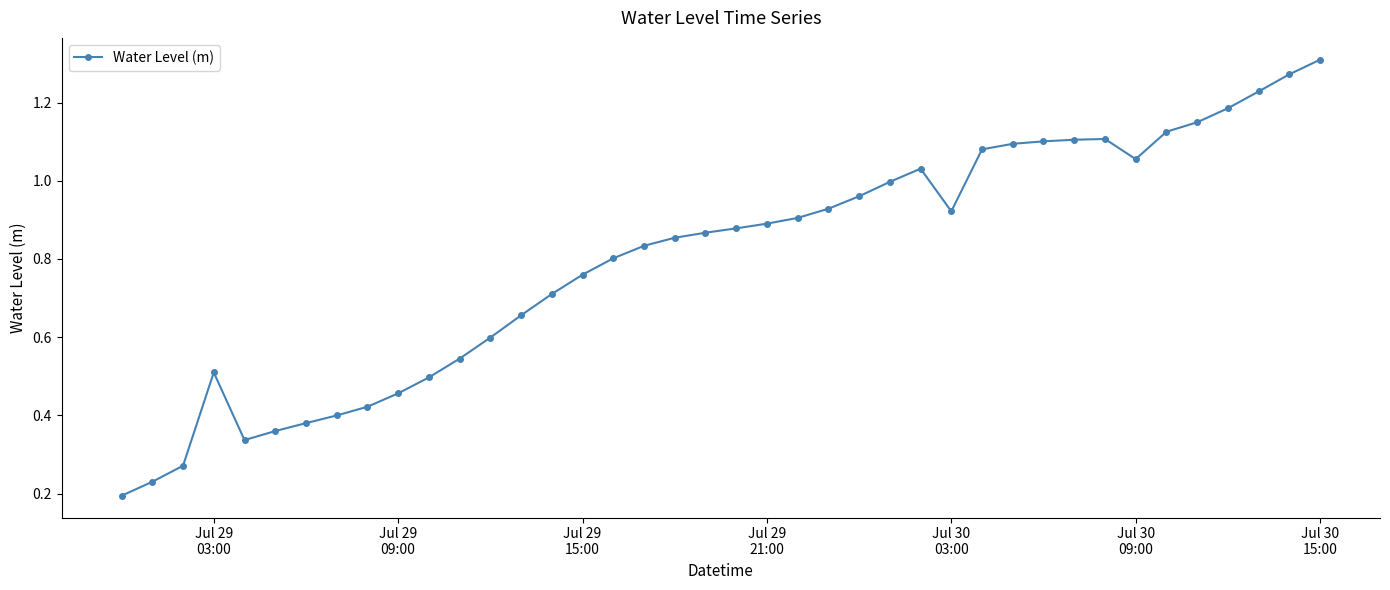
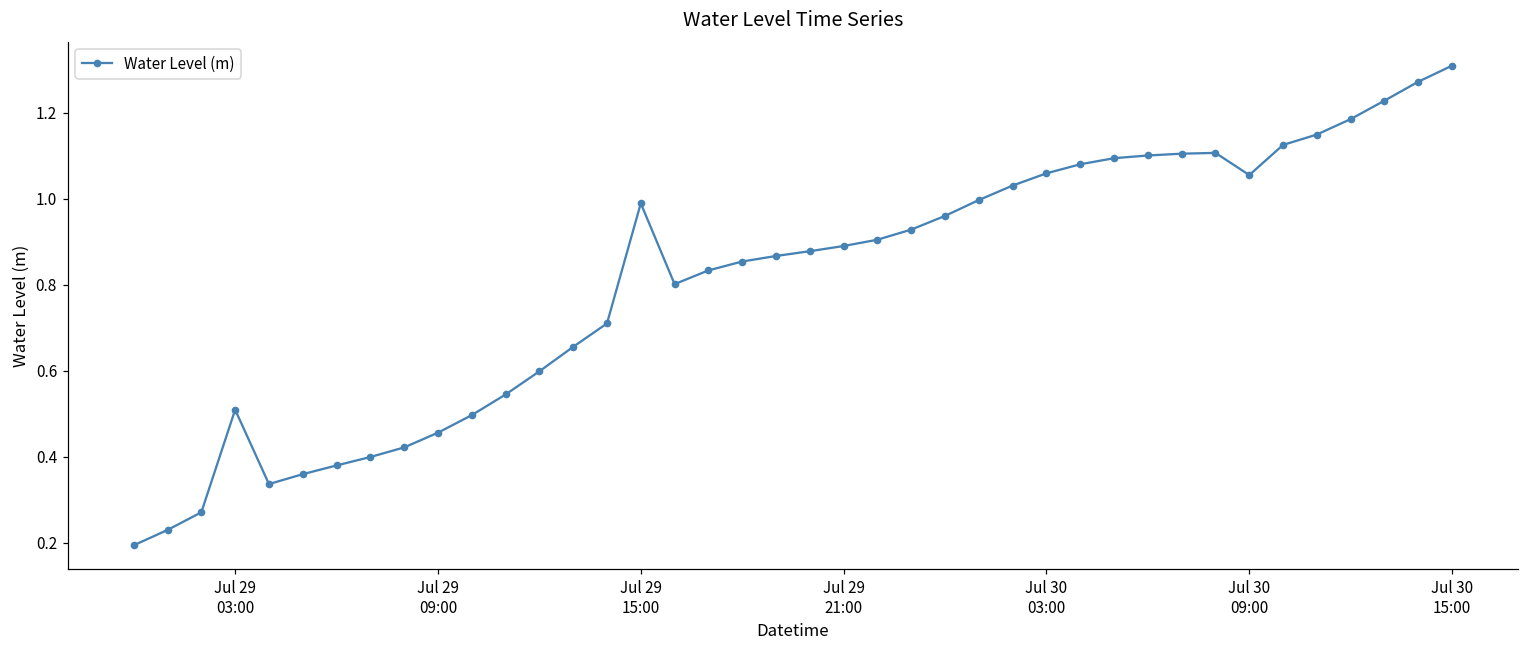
Jul 29 15:00: 0.76 -> 0.99
Jul 30 03:00: 0.92 -> 1.06
